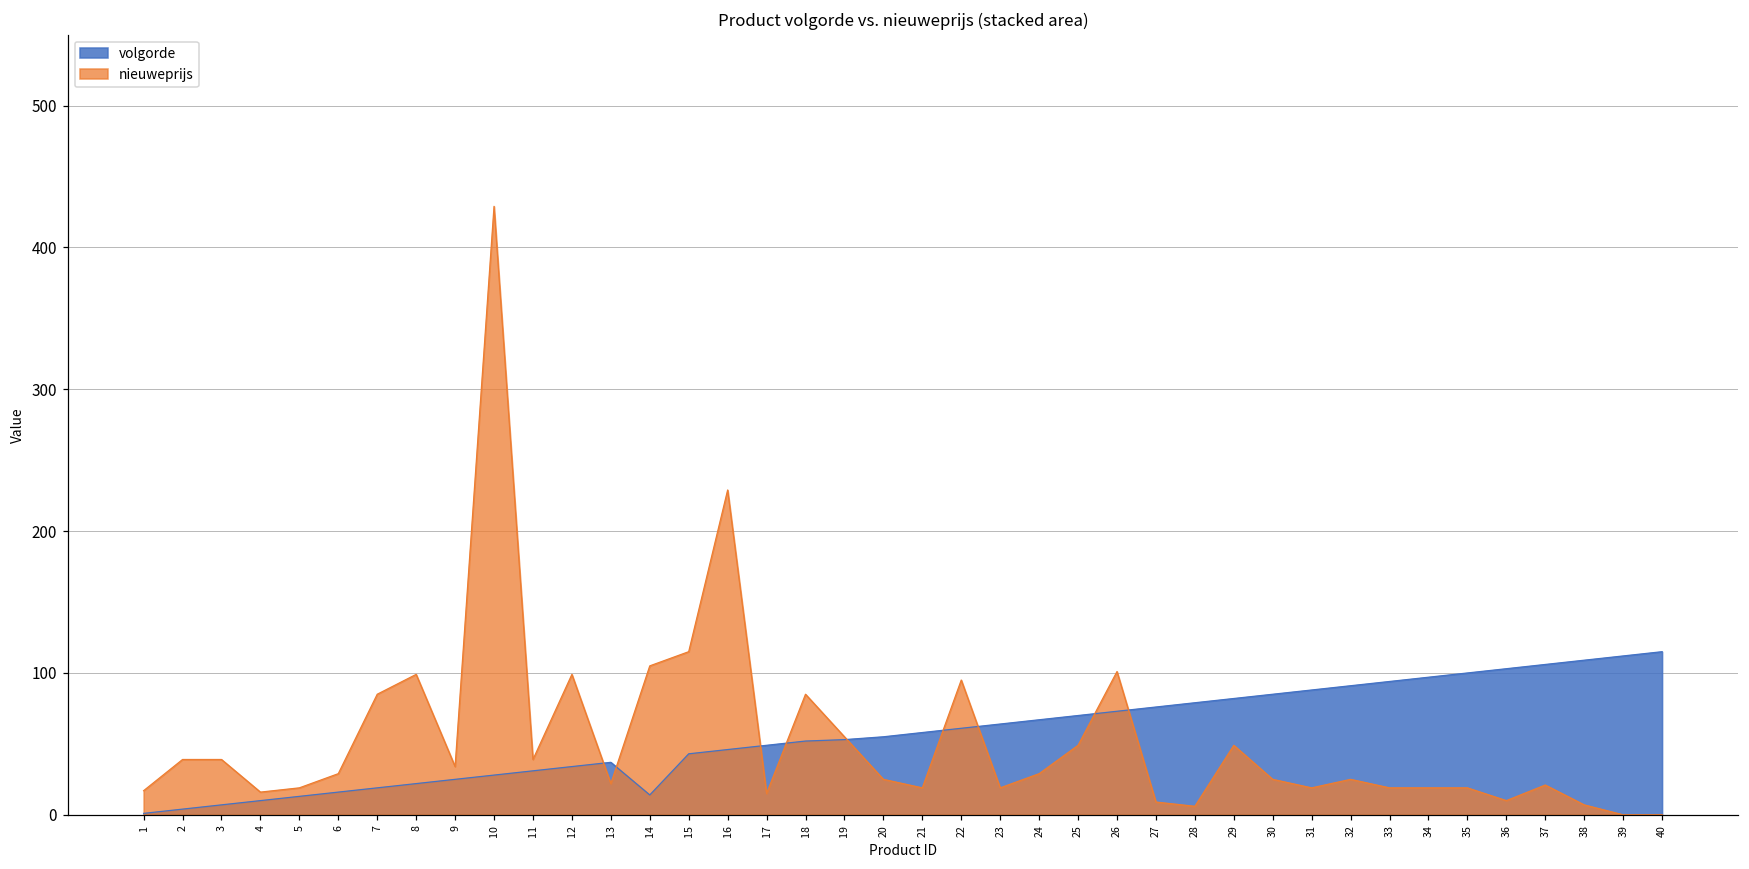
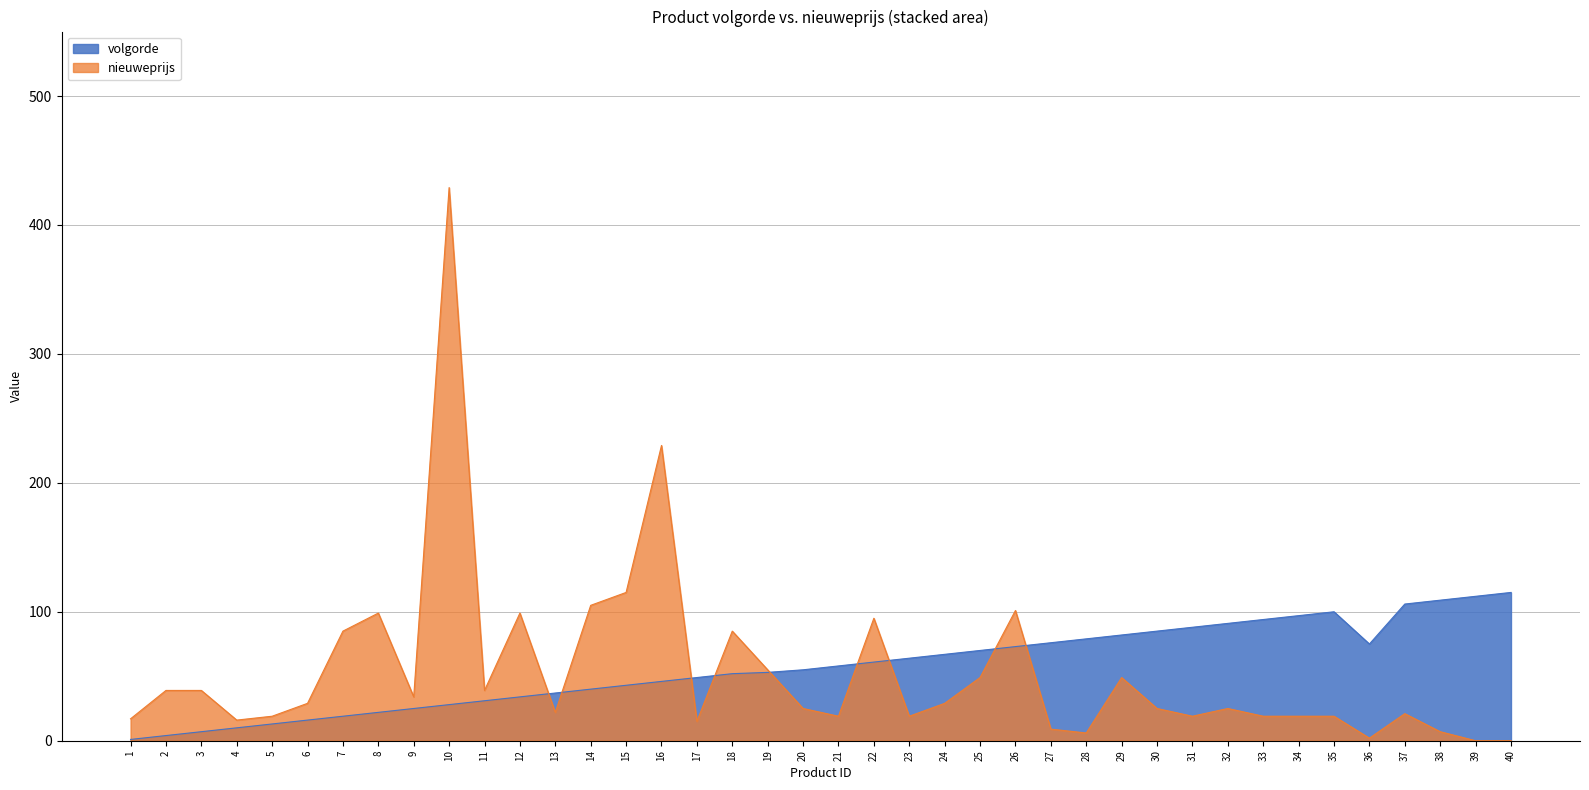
volgorde, 14: 14 -> 40
volgorde, 36: 103 -> 75
nieuweprijs, 36: 10 -> 2
